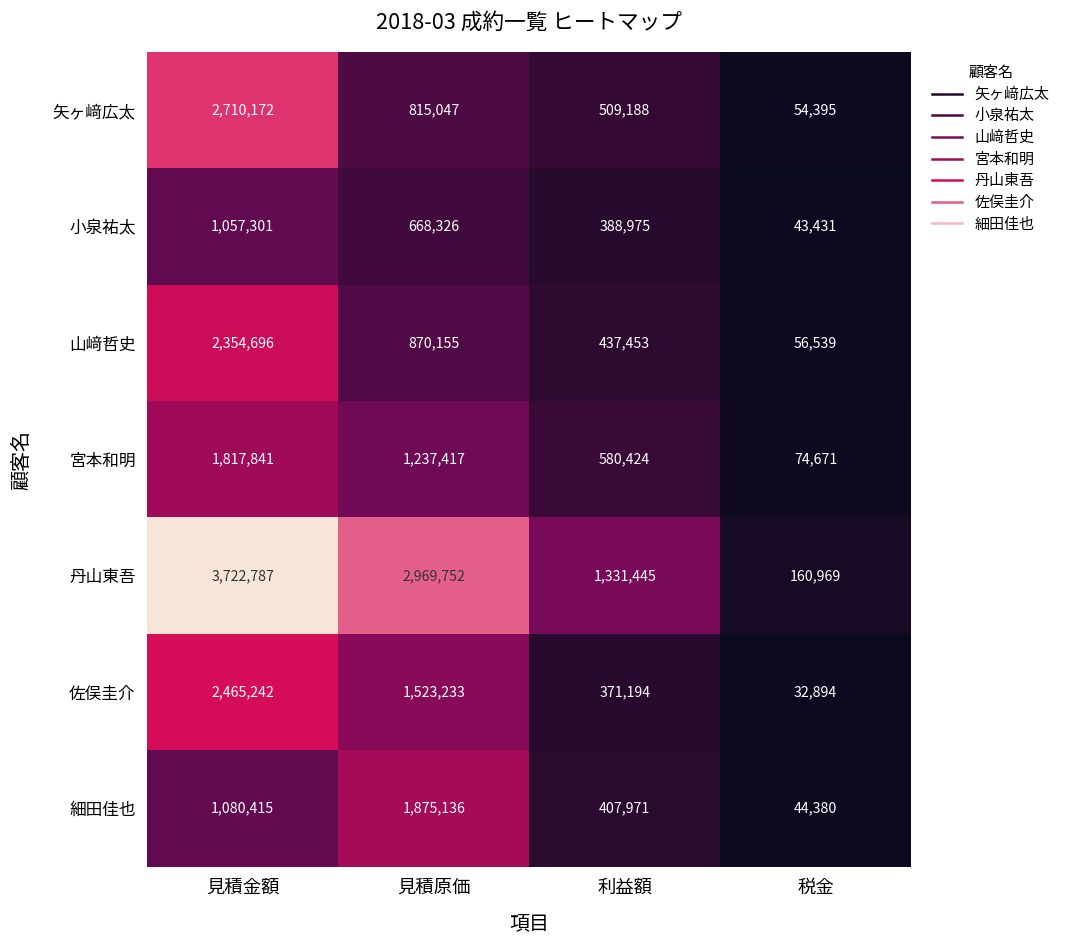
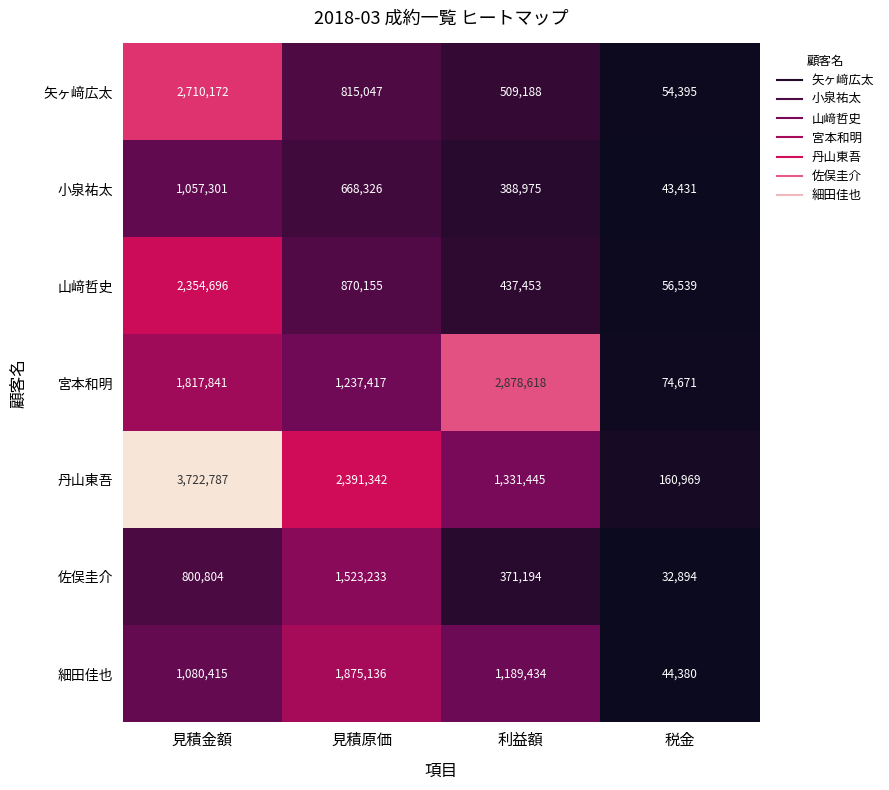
宮本和明, 利益額: 580,424 -> 2,878,618
丹山東吾, 見積原価: 2,969,752 -> 2,391,342
佐俣圭介, 見積金額: 2,465,242 -> 800,804
細田佳也, 利益額: 407,971 -> 1,189,434
